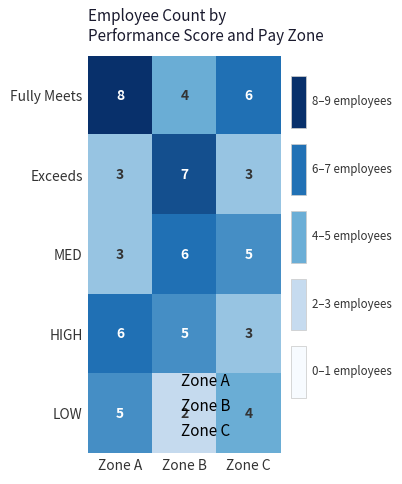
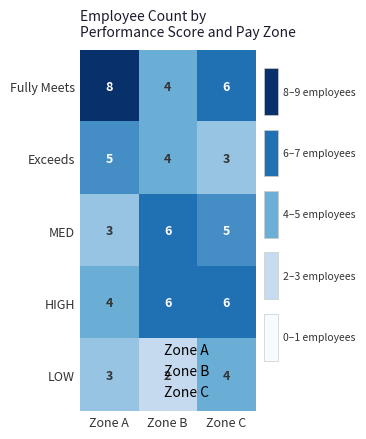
Exceeds, Zone A: 3 -> 5
Exceeds, Zone B: 7 -> 4
HIGH, Zone A: 6 -> 4
HIGH, Zone B: 5 -> 6
HIGH, Zone C: 3 -> 6
LOW, Zone A: 5 -> 3
